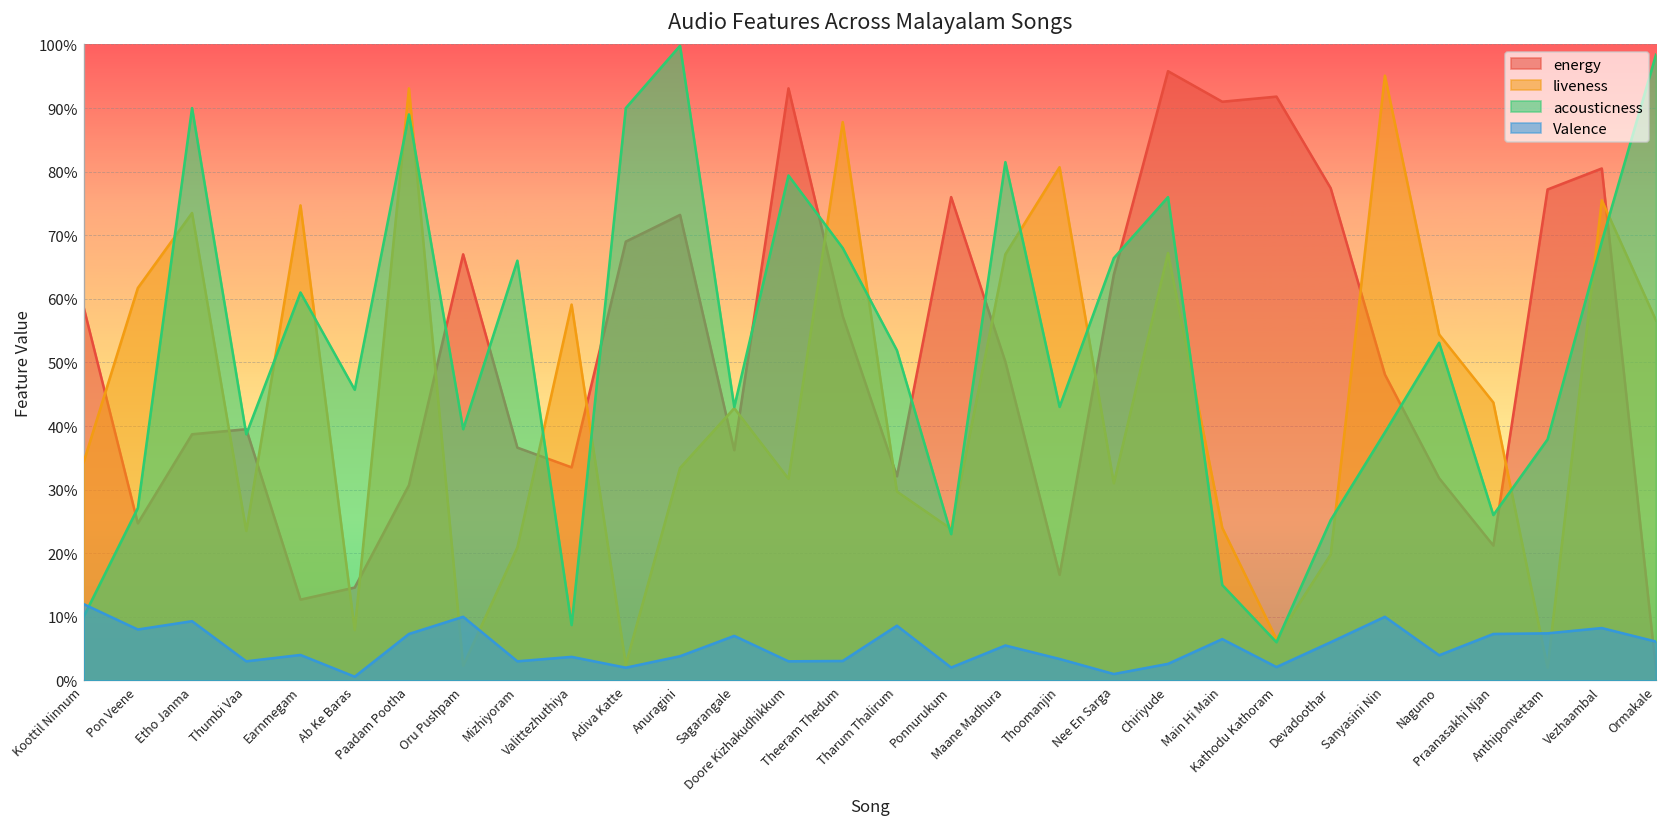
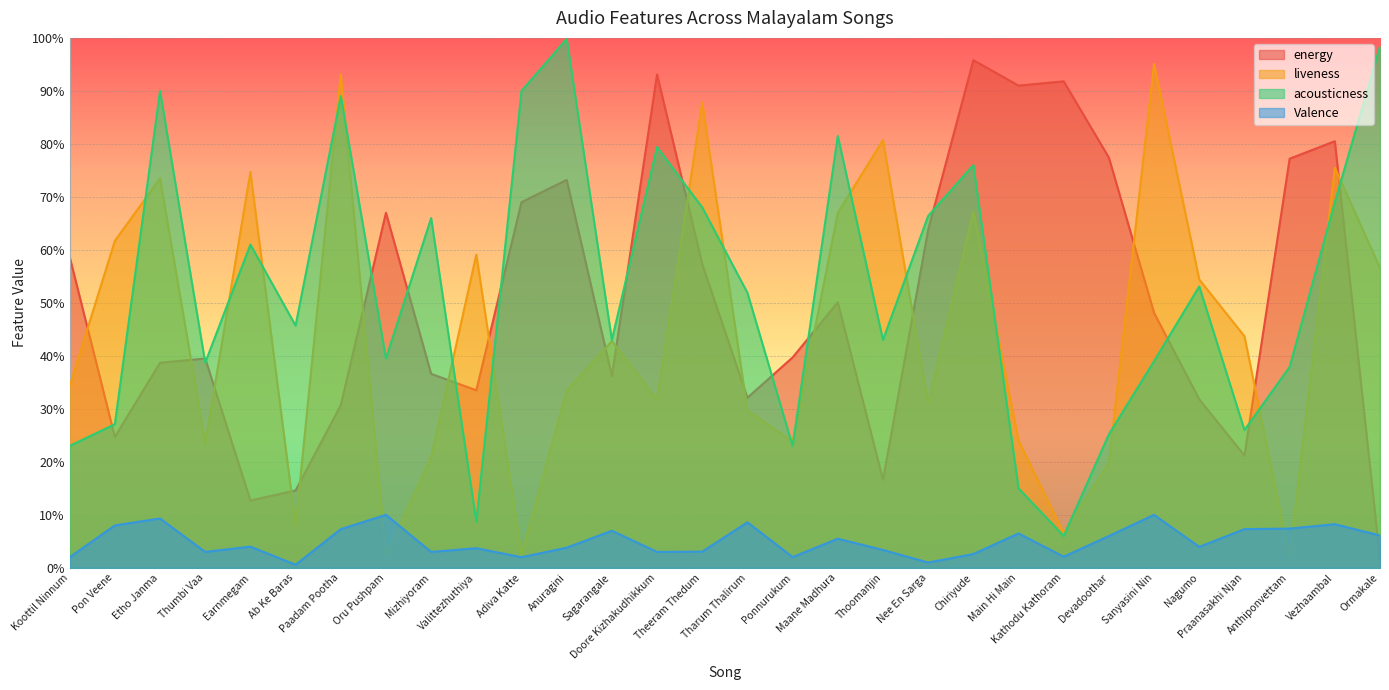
acousticness, Koottil Ninnum: 10% -> 23%
Valence, Koottil Ninnum: 12% -> 2%
energy, Ponnurukum: 76% -> 40%
